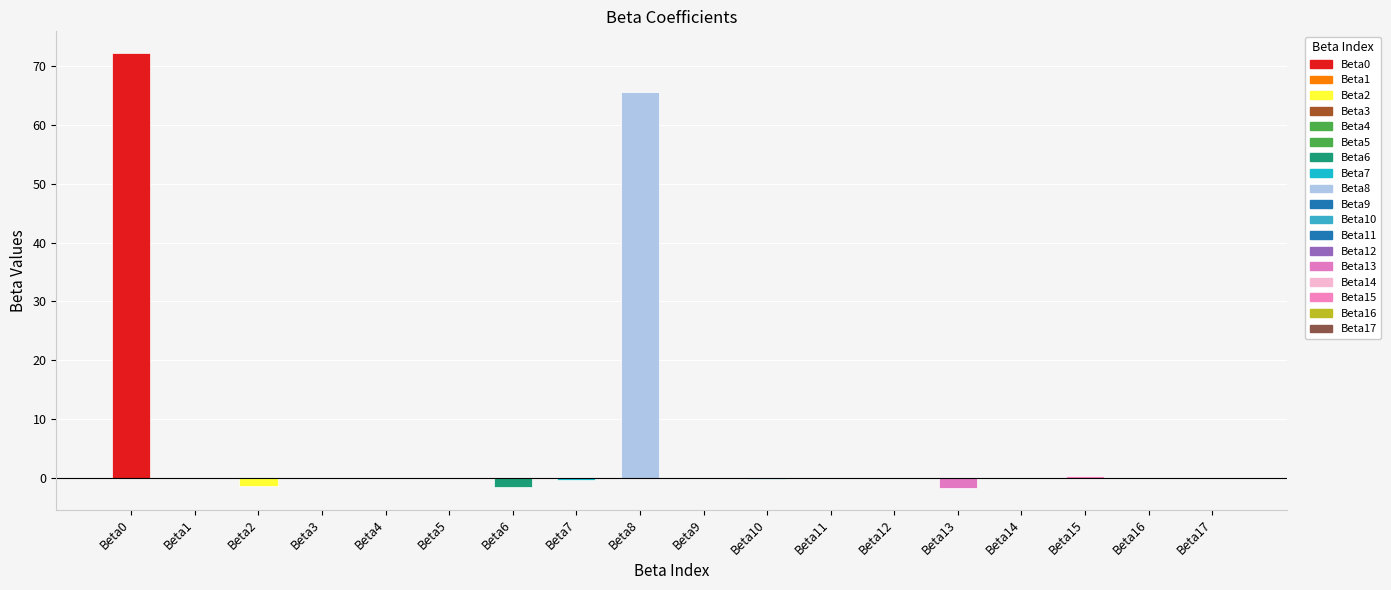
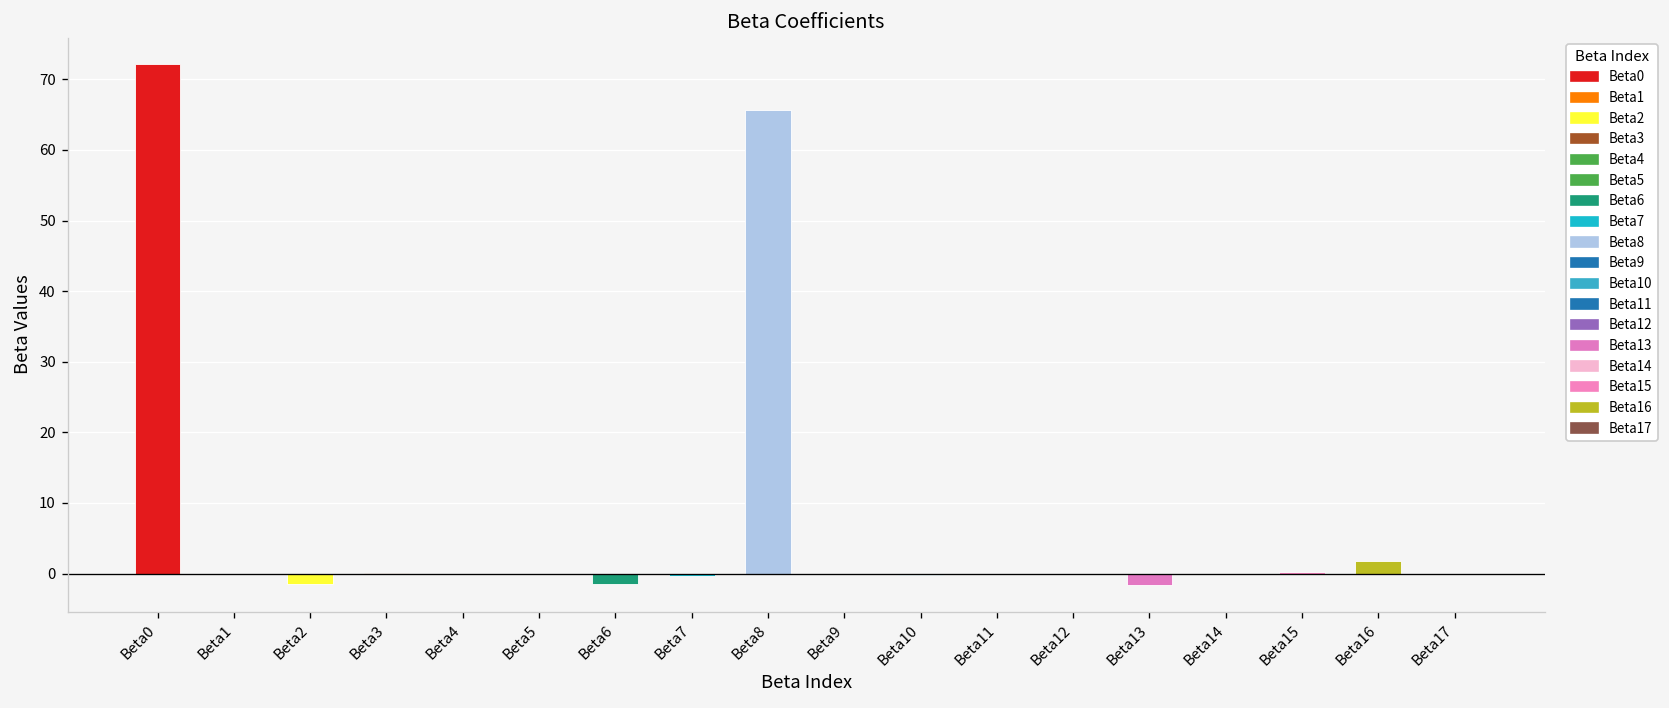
Beta16: 0 -> 2
